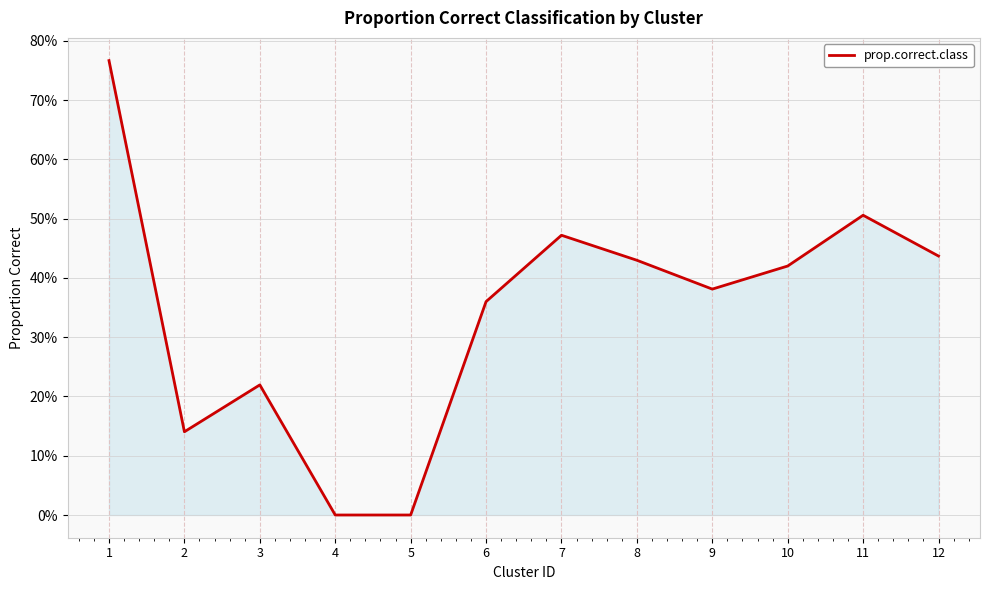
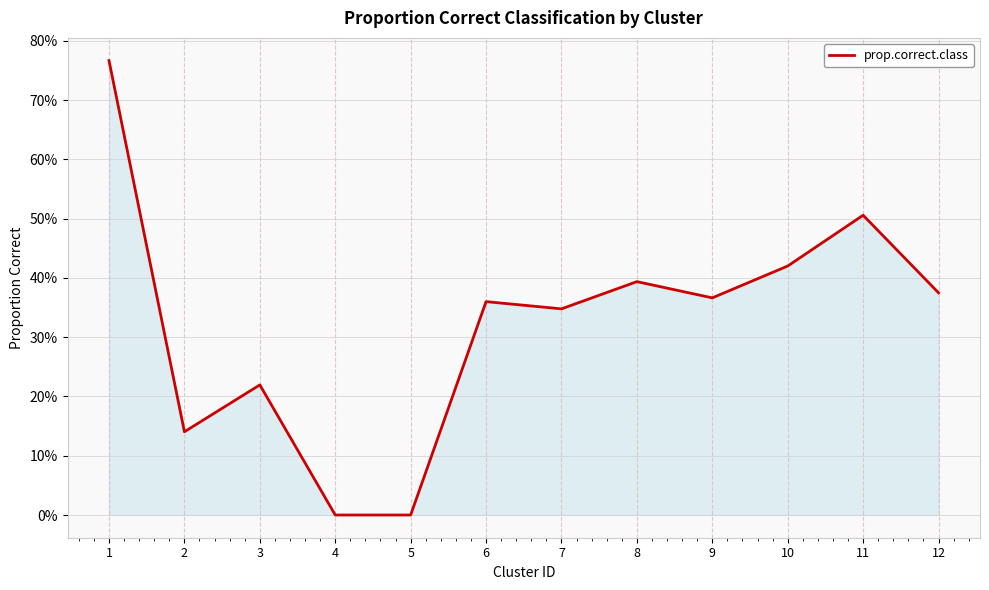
7: 47% -> 35%
8: 43% -> 39%
9: 38% -> 37%
12: 44% -> 38%
